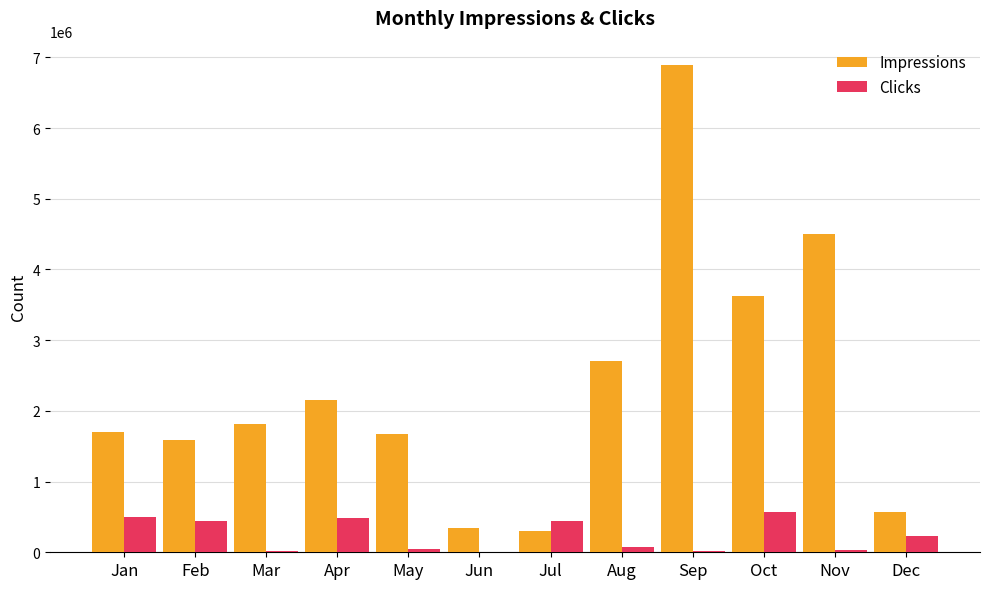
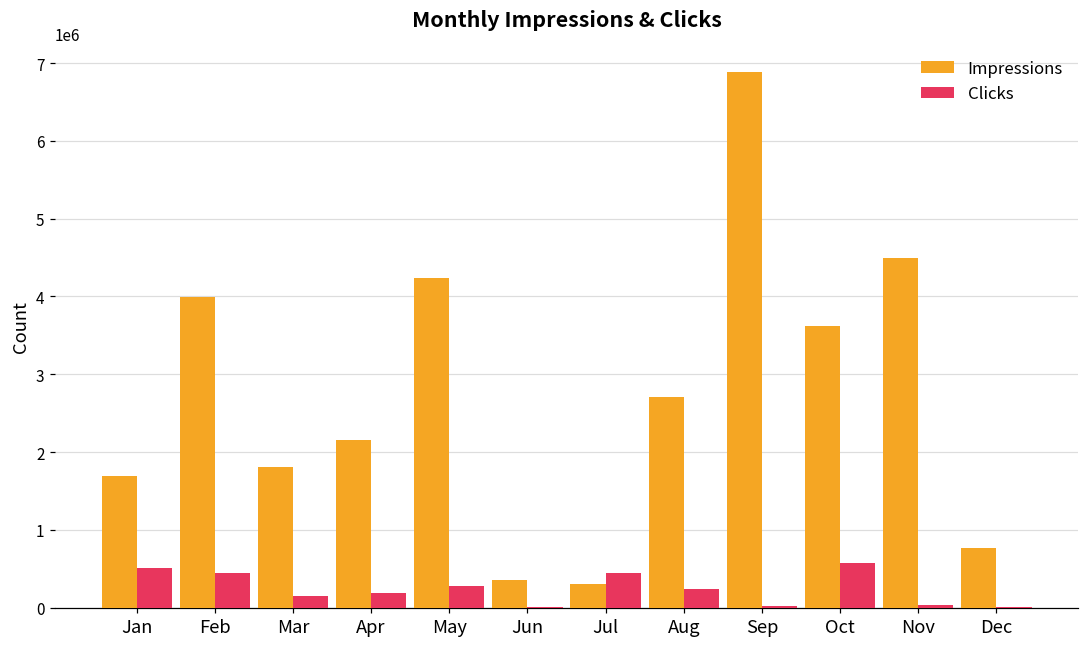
Impressions, Feb: 1600000 -> 4000000
Clicks, Mar: 0 -> 100000
Clicks, Apr: 500000 -> 200000
Impressions, May: 1700000 -> 4200000
Clicks, May: 0 -> 300000
Clicks, Aug: 100000 -> 200000
Impressions, Dec: 600000 -> 800000
Clicks, Dec: 200000 -> 0
